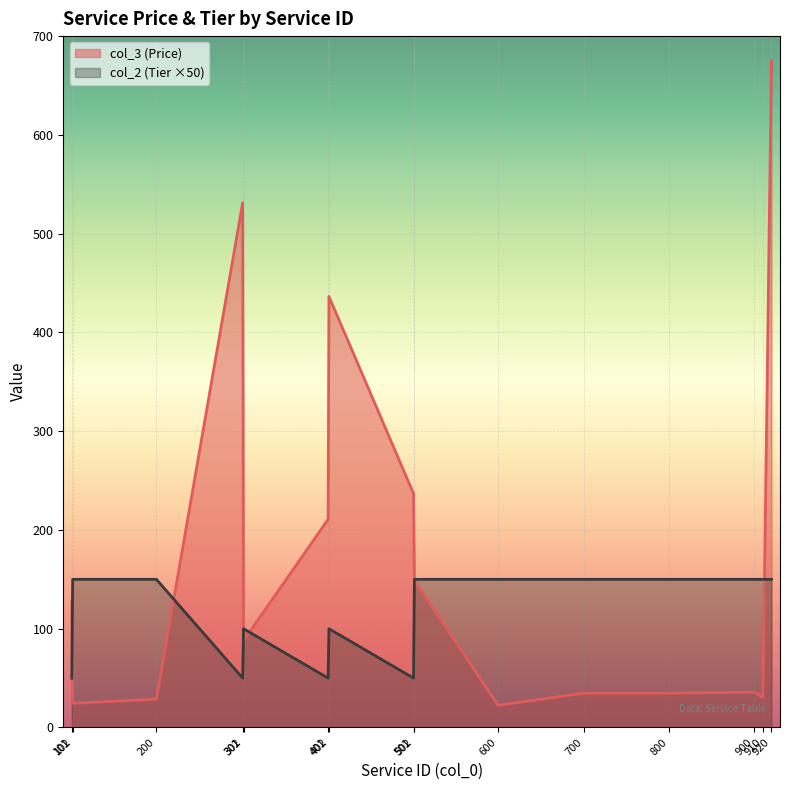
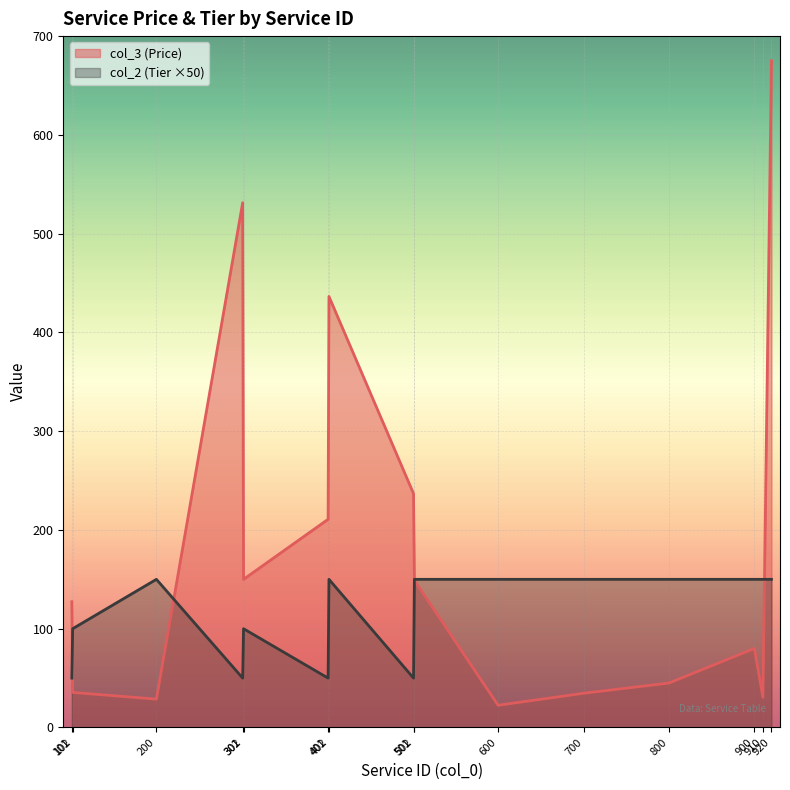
col_3 (Price), 102: 20 -> 40
col_2 (Tier ×50), 102: 150 -> 100
col_3 (Price), 302: 90 -> 150
col_2 (Tier ×50), 402: 100 -> 150
col_3 (Price), 800: 30 -> 50
col_3 (Price), 900: 40 -> 80
